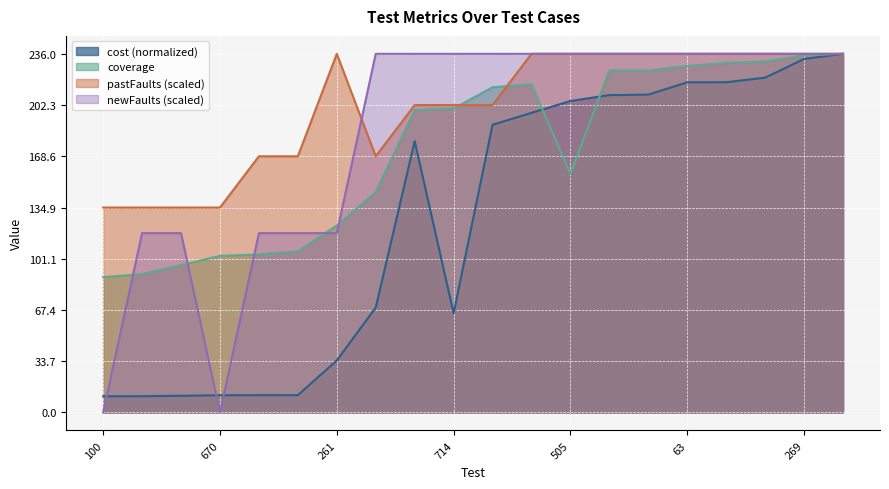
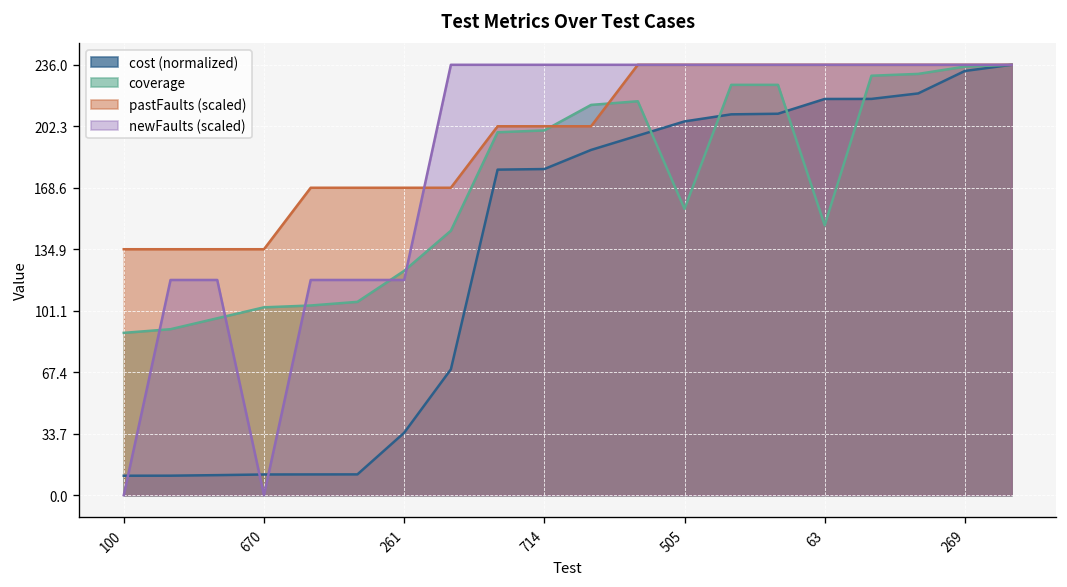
pastFaults (scaled), 261: 236 -> 169
cost (normalized), 714: 65 -> 179
coverage, 63: 228 -> 148
